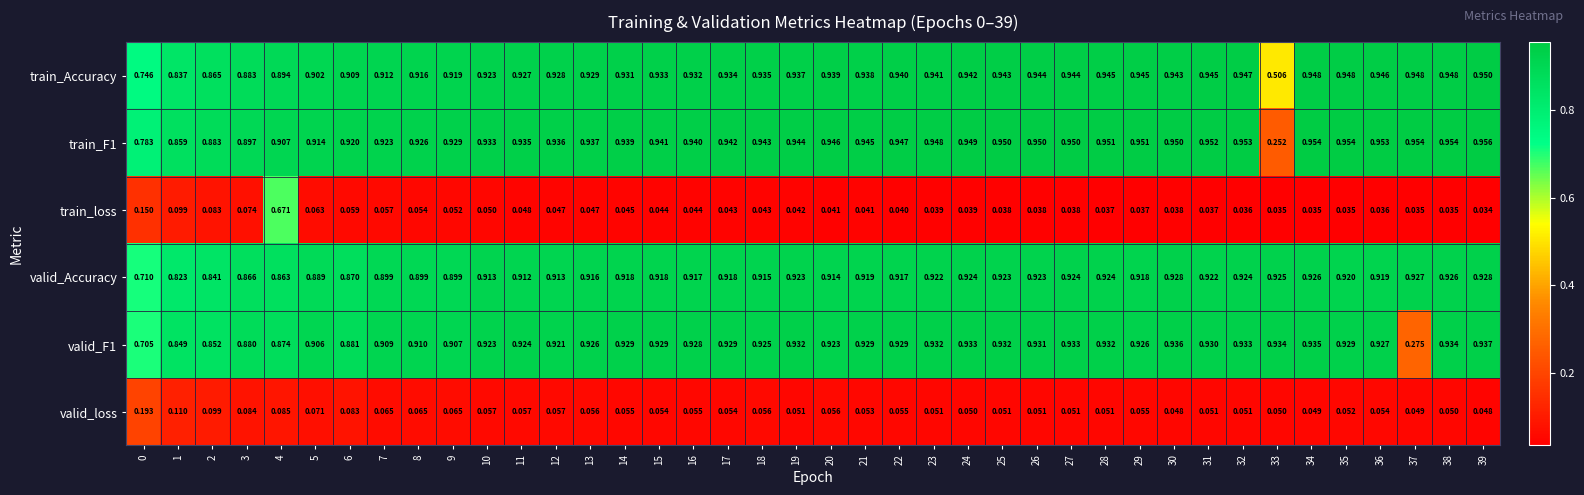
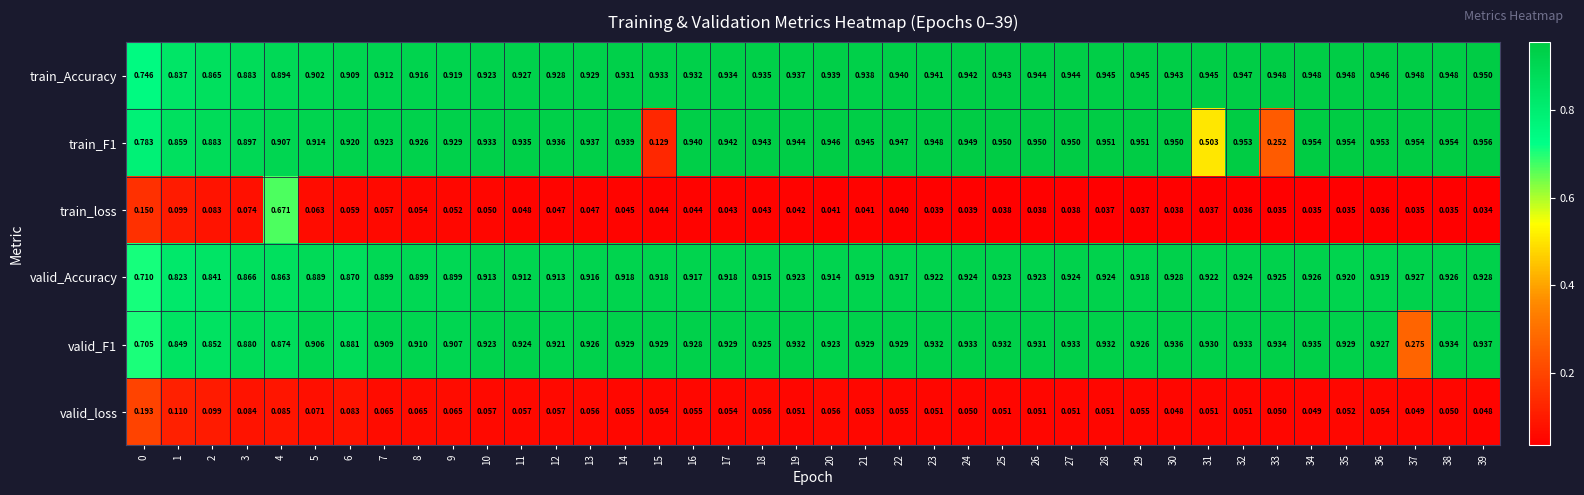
train_Accuracy, 33: 0.506 -> 0.948
train_F1, 15: 0.941 -> 0.129
train_F1, 31: 0.952 -> 0.503
